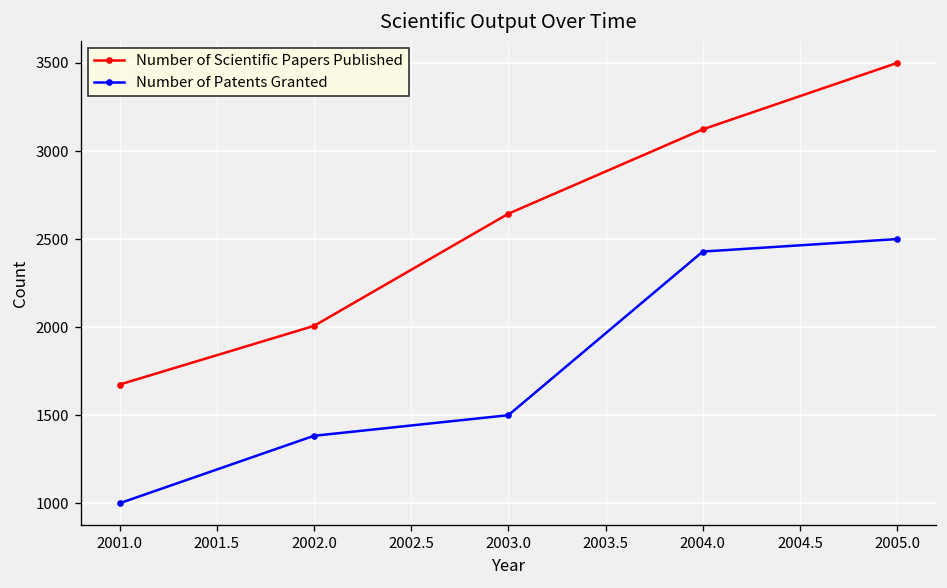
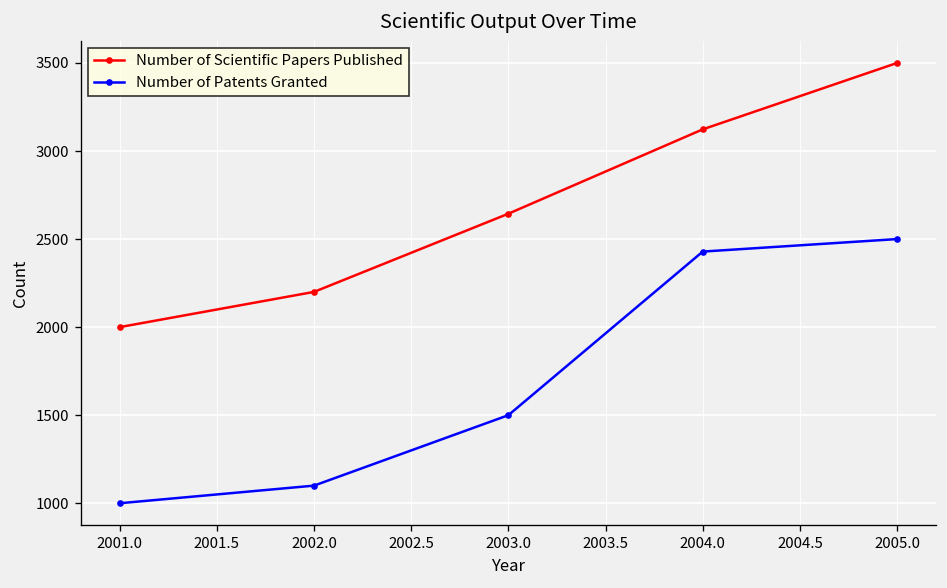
Number of Scientific Papers Published, 2001.0: 1670 -> 2000
Number of Scientific Papers Published, 2002.0: 2010 -> 2200
Number of Patents Granted, 2002.0: 1380 -> 1100
